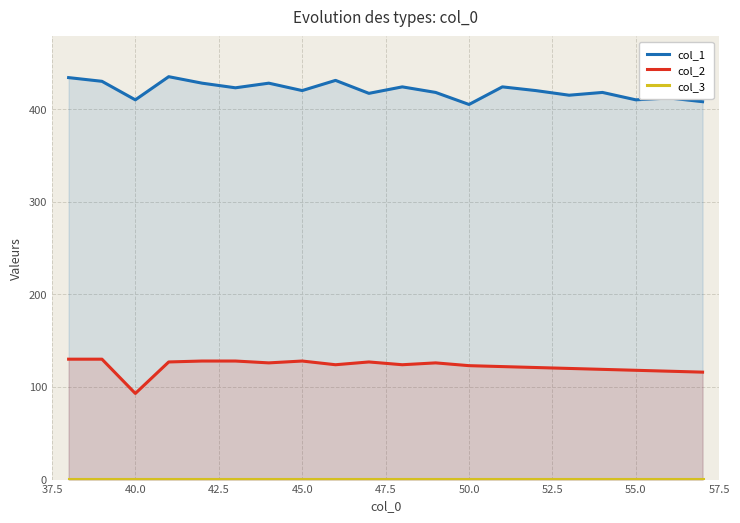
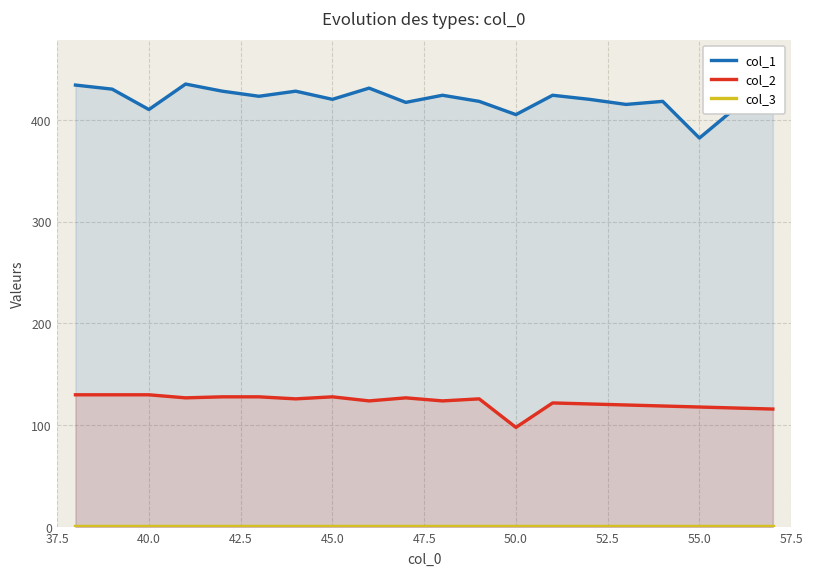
col_2, 40.0: 90 -> 130
col_2, 50.0: 120 -> 100
col_1, 55.0: 410 -> 380
